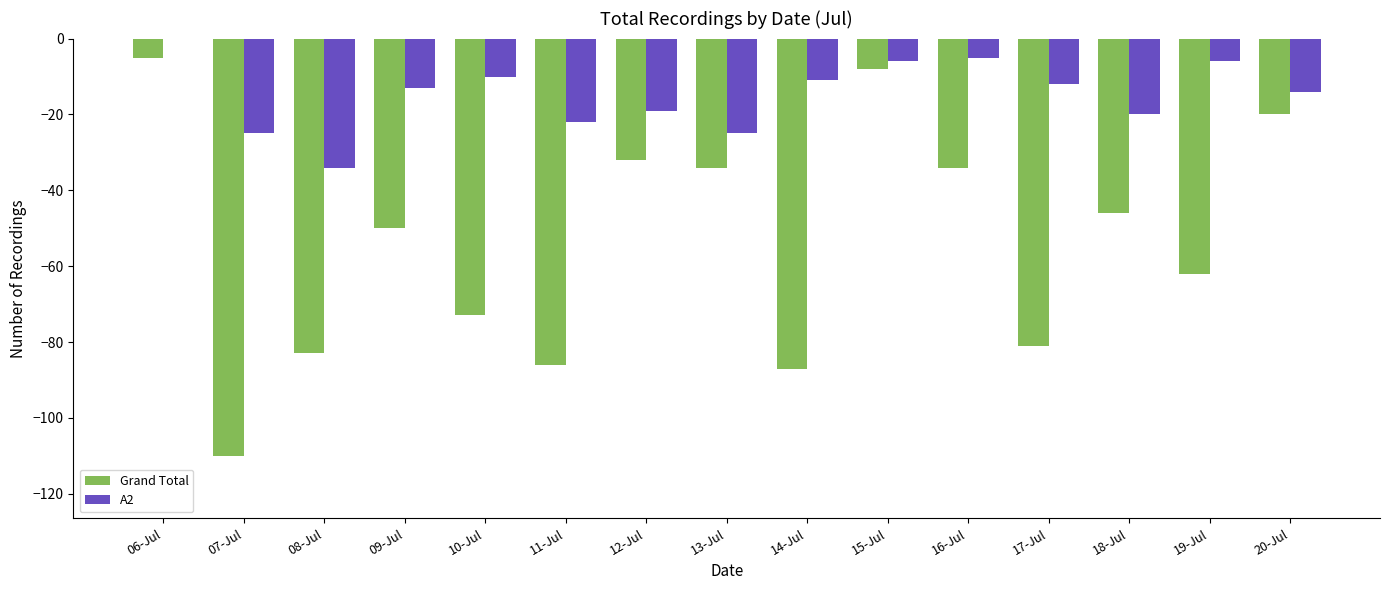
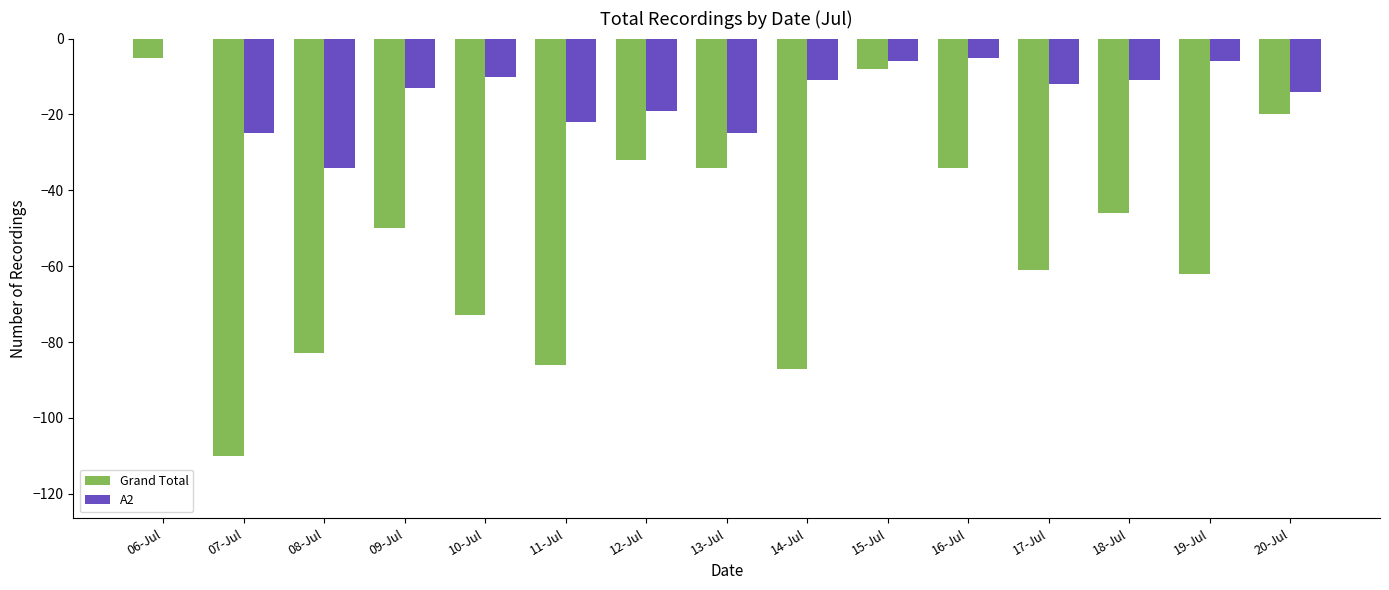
Grand Total, 17-Jul: -81 -> -61
A2, 18-Jul: -20 -> -11
